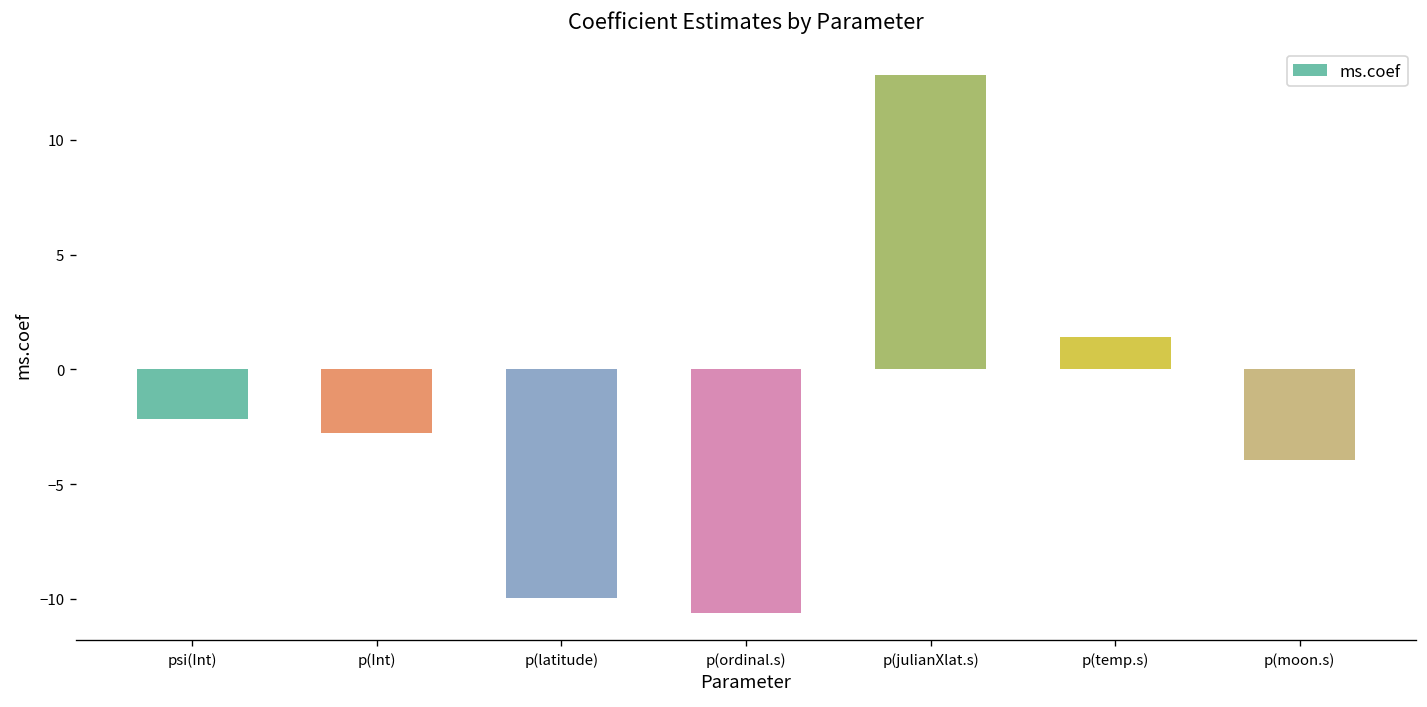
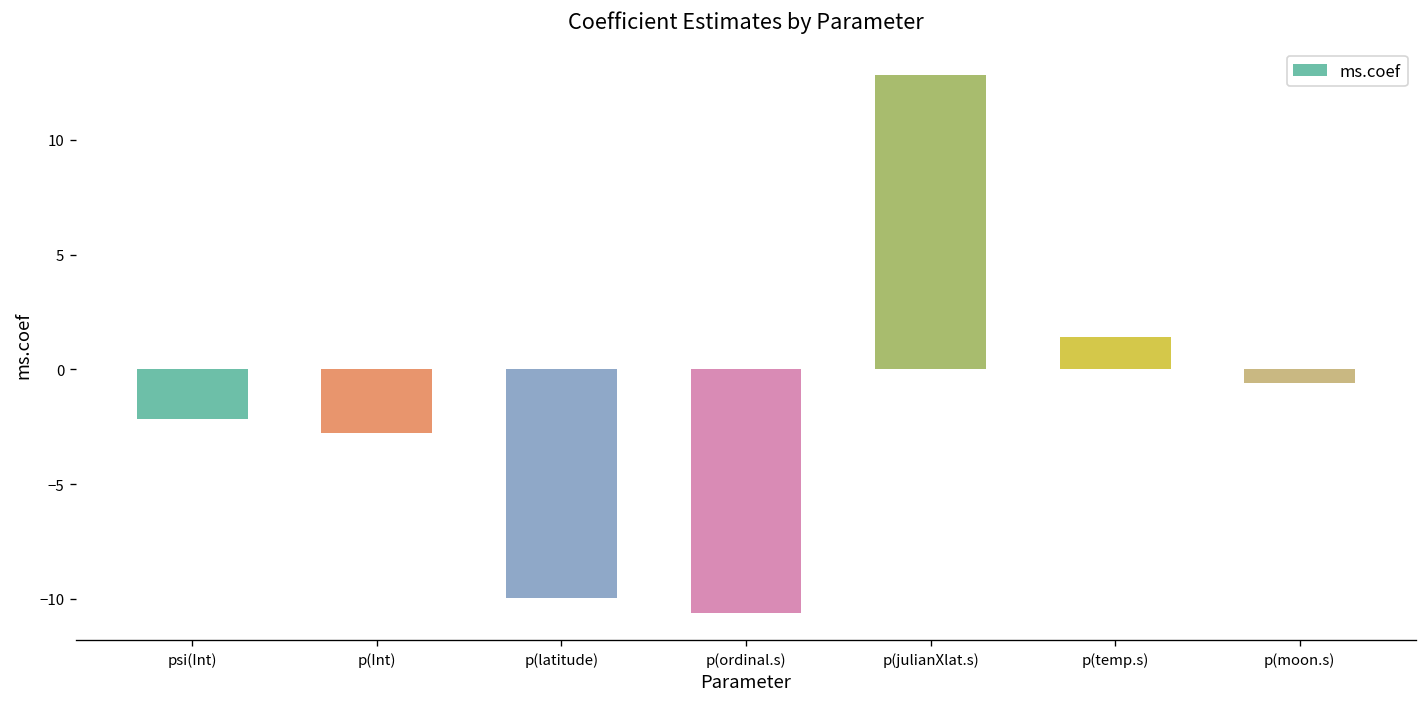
p(moon.s): -4.0 -> -0.6
